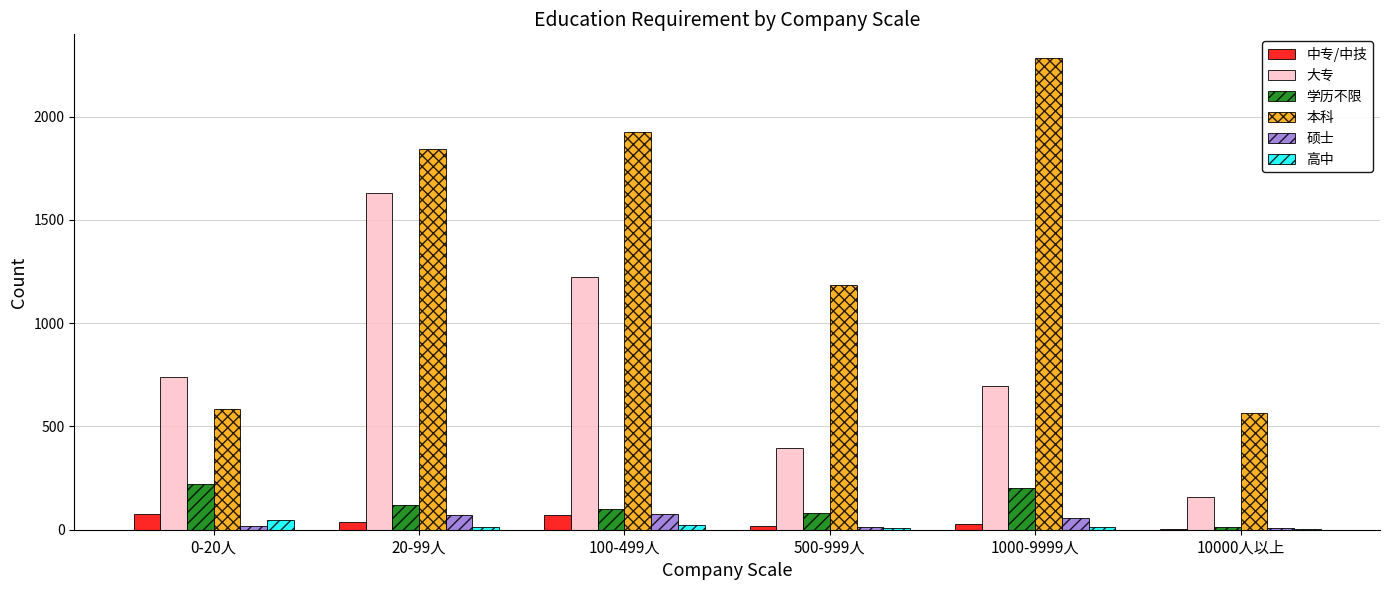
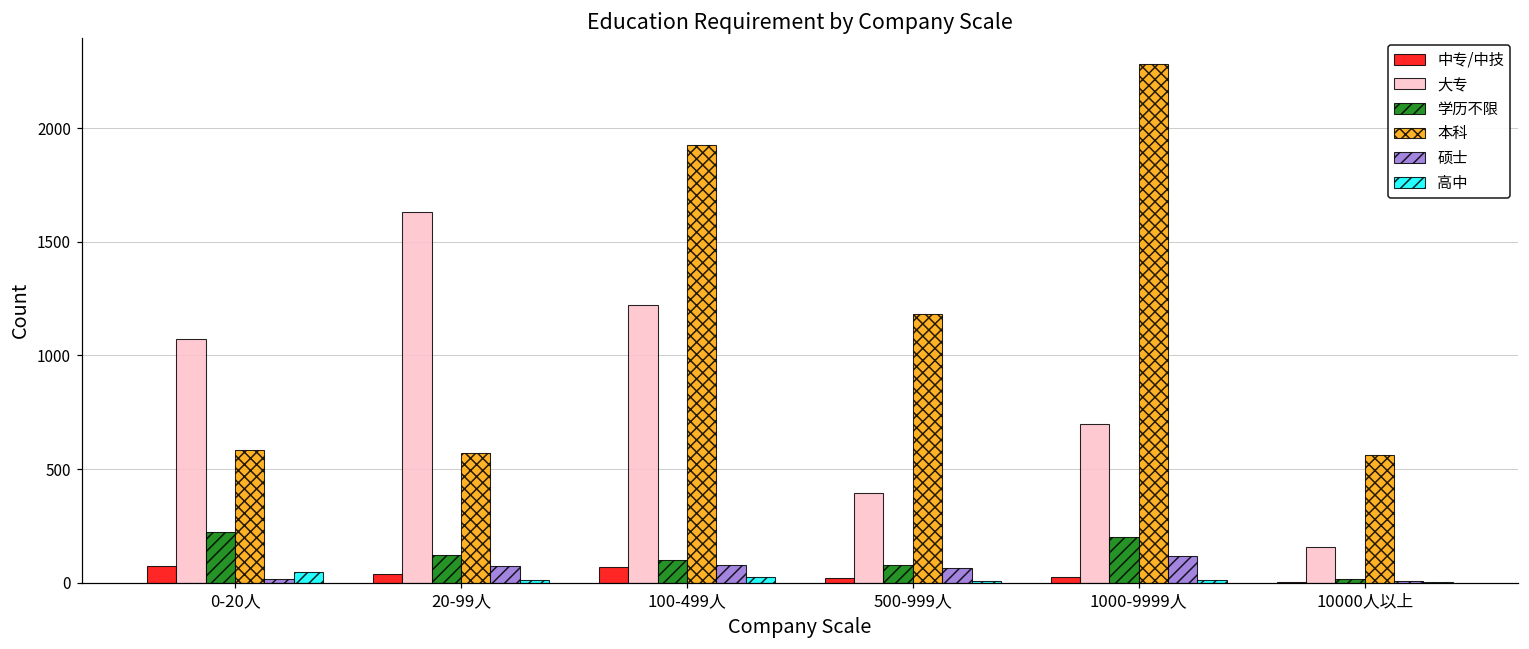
大专, 0-20人: 740 -> 1070
本科, 20-99人: 1840 -> 570
硕士, 500-999人: 10 -> 70
硕士, 1000-9999人: 60 -> 120
